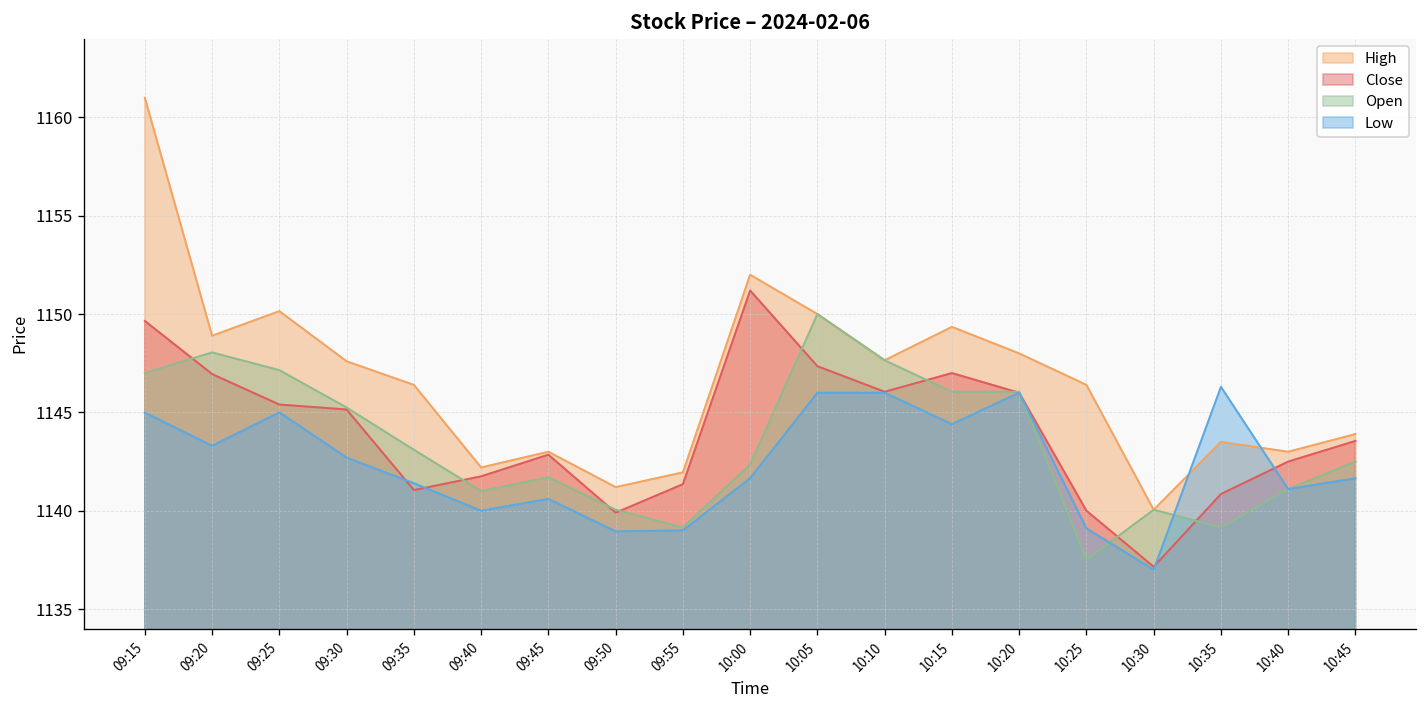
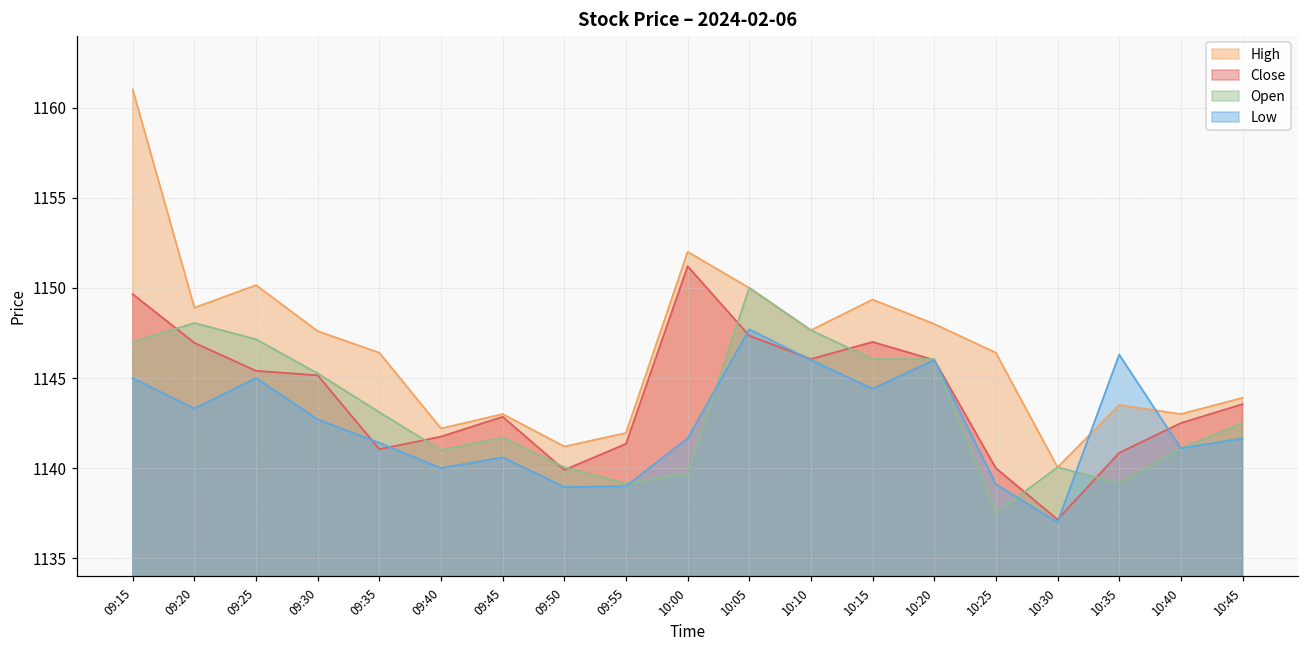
Open, 10:00: 1142.4 -> 1139.7
Low, 10:05: 1146.0 -> 1147.7
